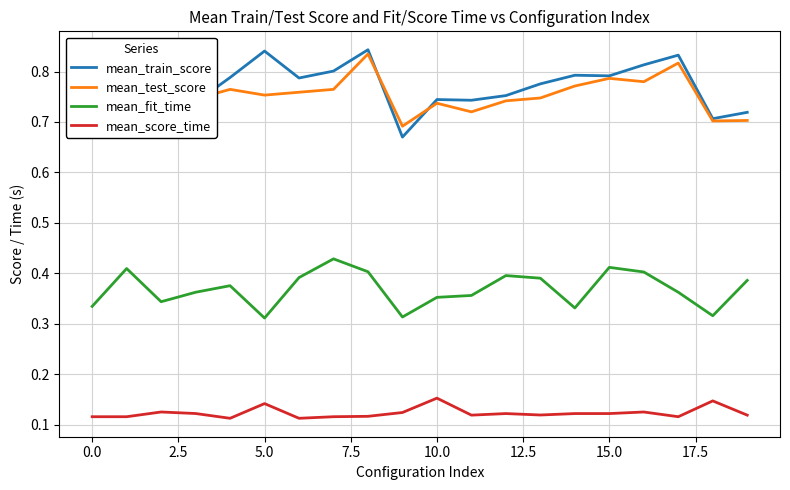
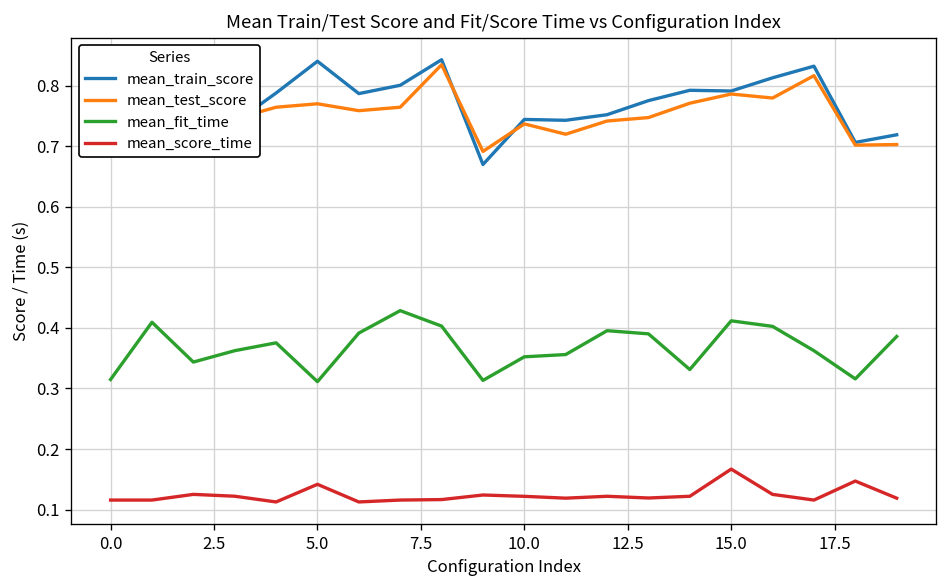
mean_fit_time, 0.0: 0.33 -> 0.31
mean_test_score, 5.0: 0.75 -> 0.77
mean_score_time, 10.0: 0.15 -> 0.12
mean_score_time, 15.0: 0.12 -> 0.17
